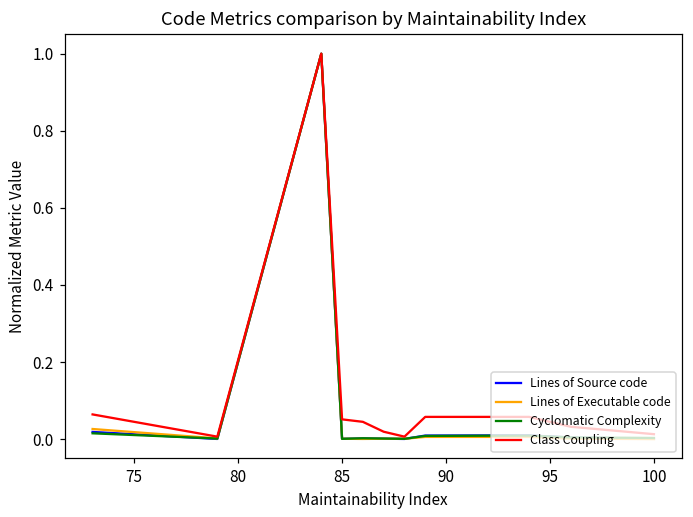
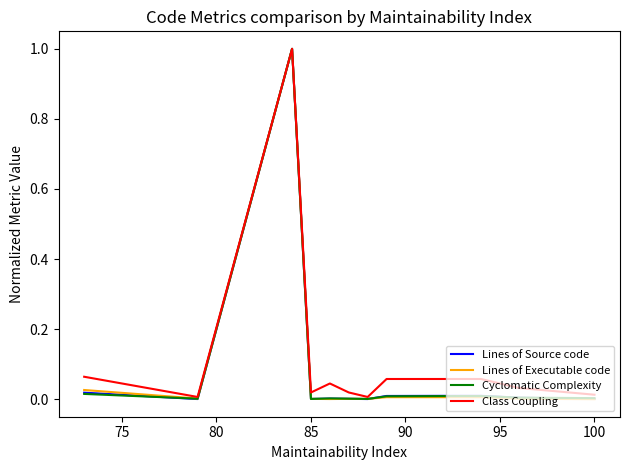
Class Coupling, 85: 0.05 -> 0.02
